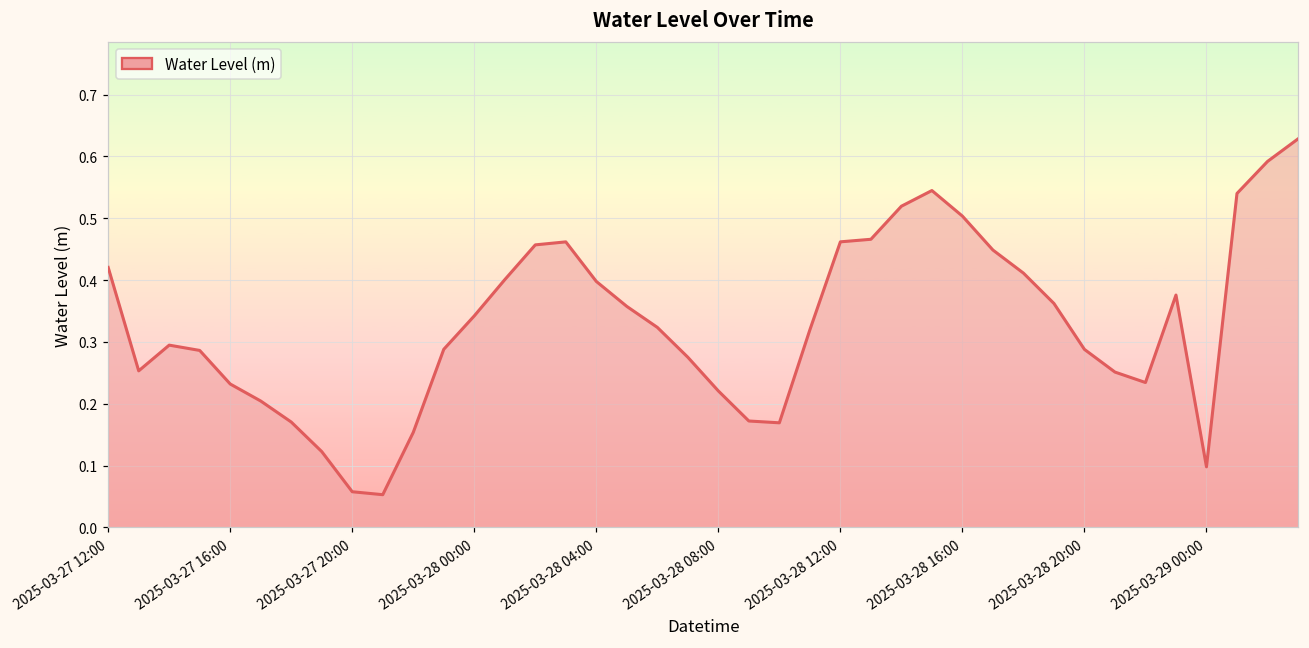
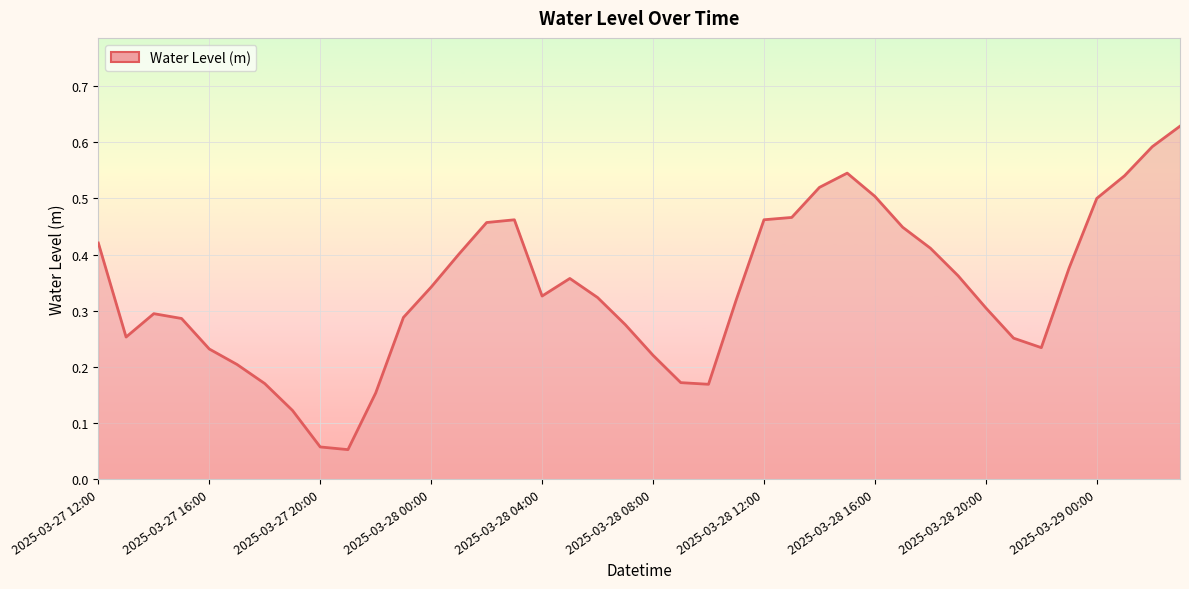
2025-03-28 04:00: 0.40 -> 0.33
2025-03-28 20:00: 0.29 -> 0.31
2025-03-29 00:00: 0.10 -> 0.50
